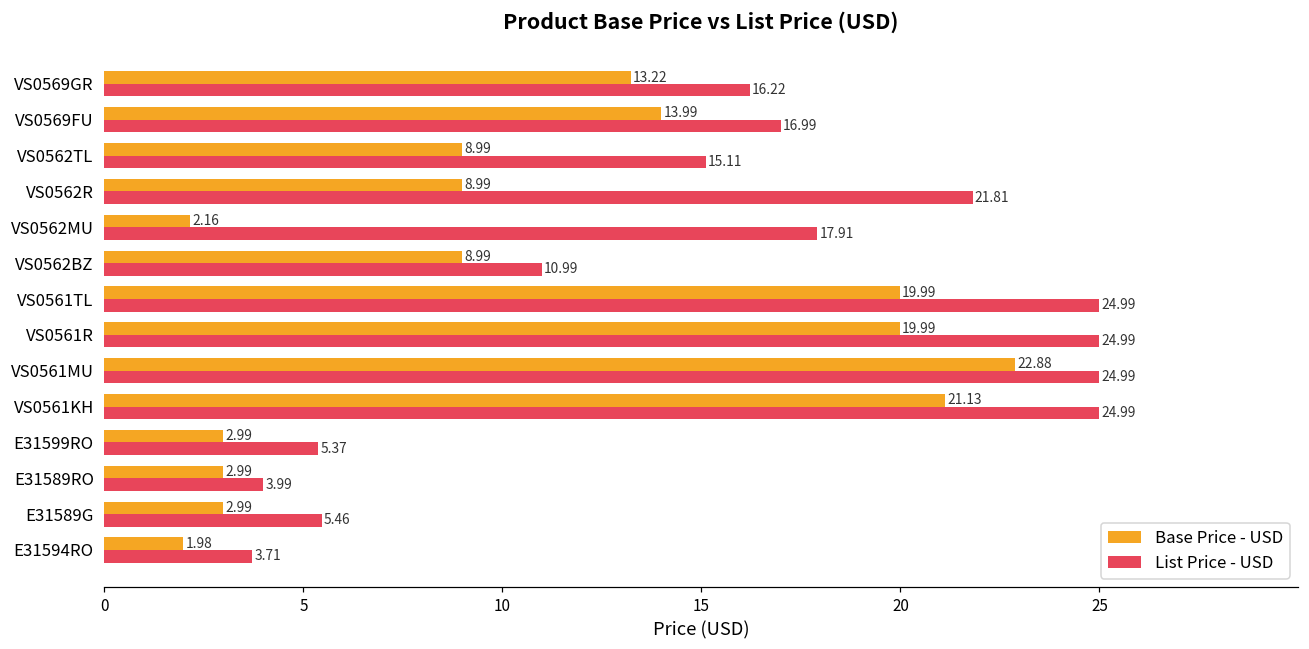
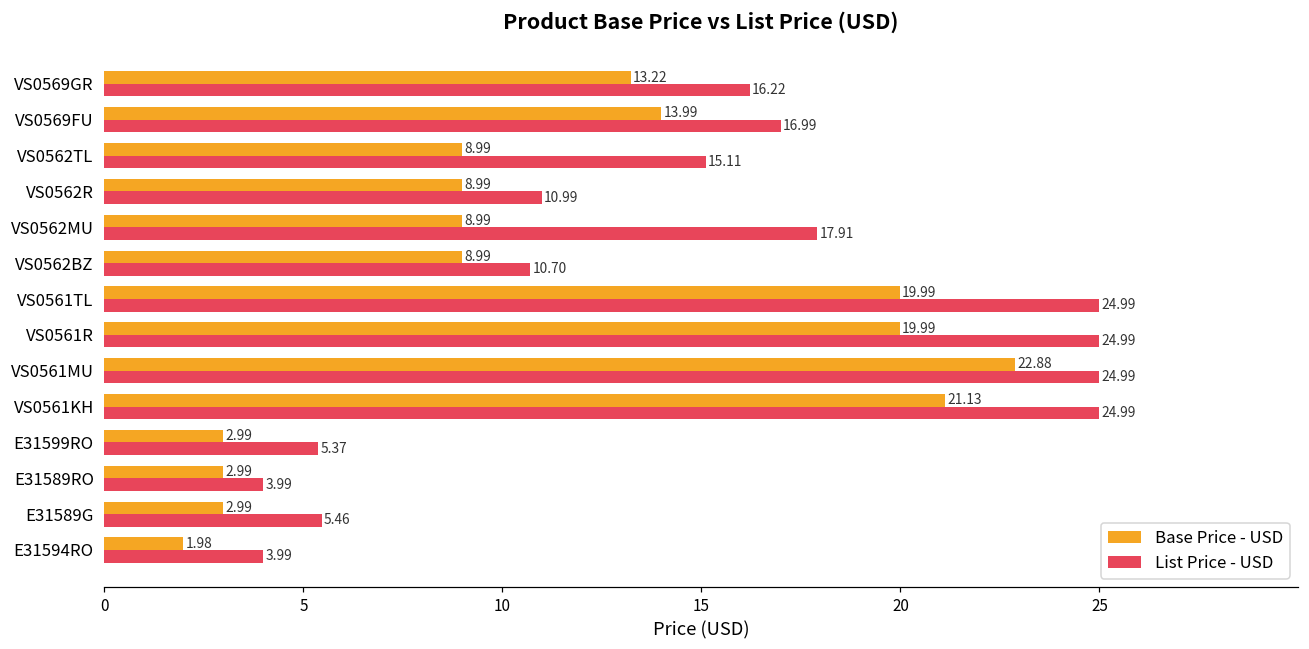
List Price - USD, VS0562R: 21.81 -> 10.99
Base Price - USD, VS0562MU: 2.16 -> 8.99
List Price - USD, VS0562BZ: 10.99 -> 10.70
List Price - USD, E31594RO: 3.71 -> 3.99
